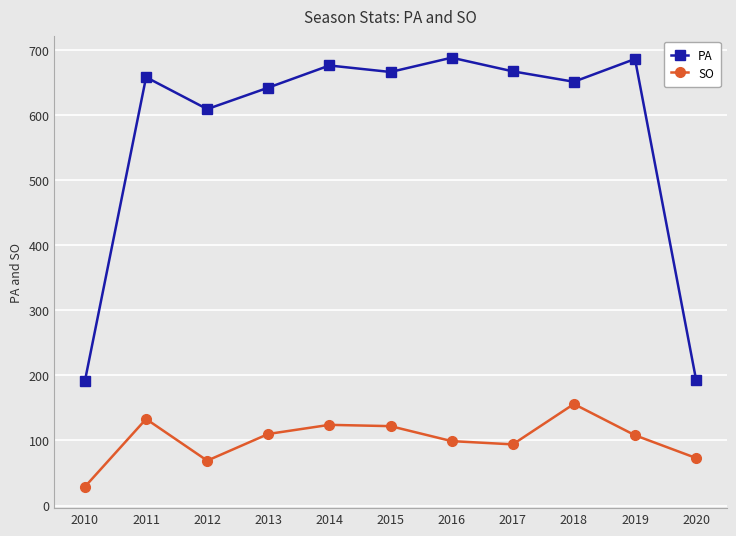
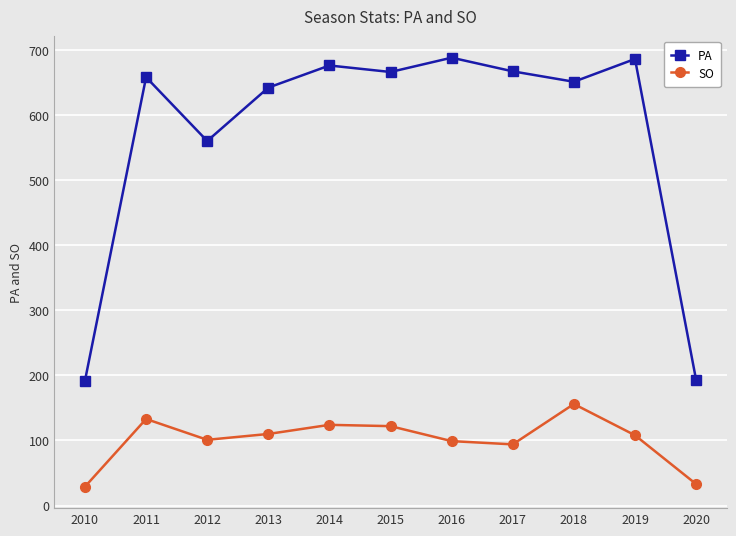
PA, 2012: 610 -> 560
SO, 2012: 70 -> 100
SO, 2020: 70 -> 30
